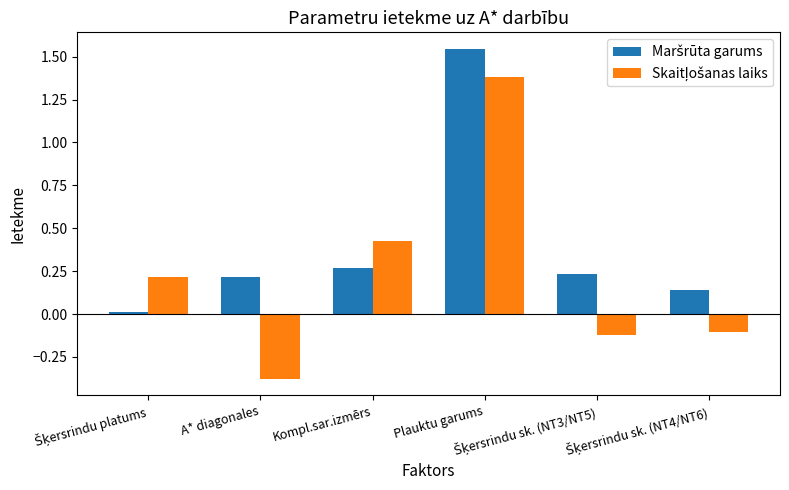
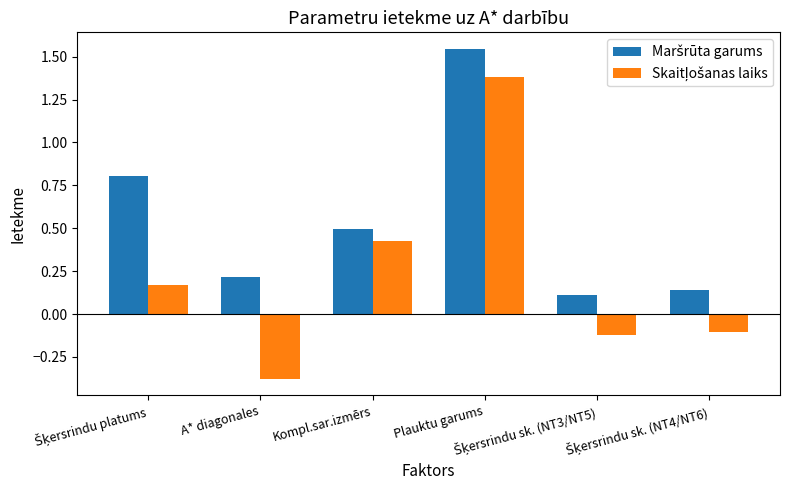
Maršrūta garums, Šķersrindu platums: 0.01 -> 0.80
Skaitļošanas laiks, Šķersrindu platums: 0.22 -> 0.17
Maršrūta garums, Kompl.sar.izmērs: 0.27 -> 0.50
Maršrūta garums, Šķersrindu sk. (NT3/NT5): 0.23 -> 0.11
